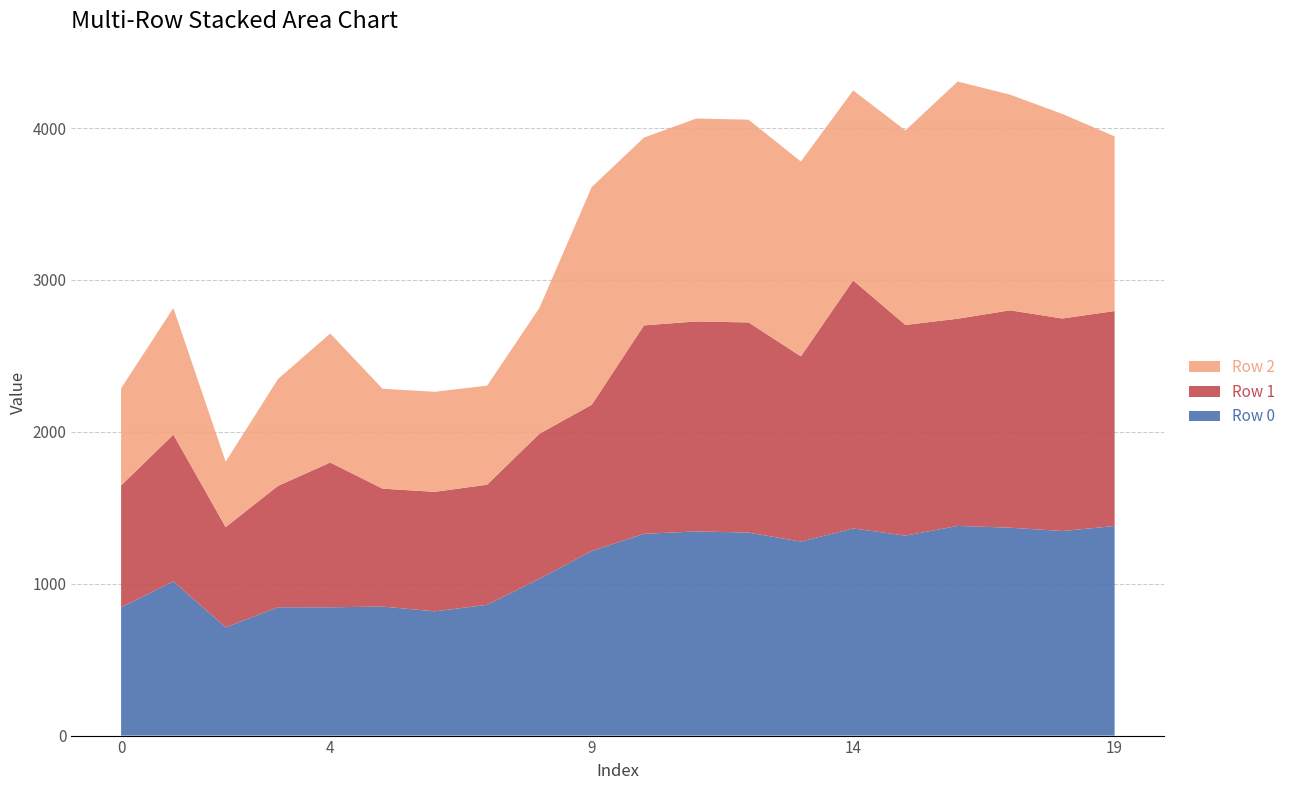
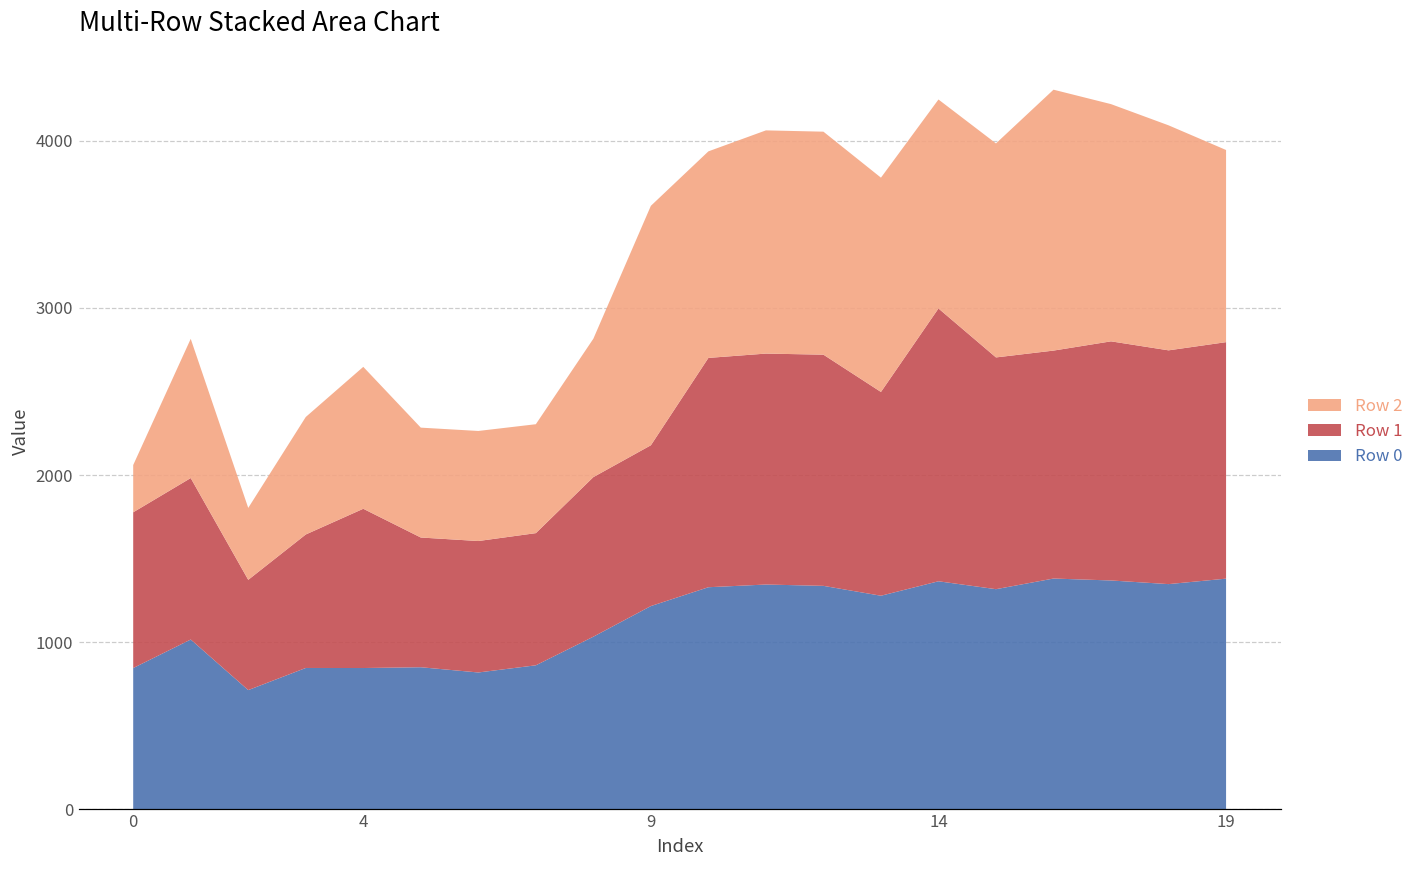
Row 1, 0: 800 -> 930
Row 2, 0: 640 -> 280
